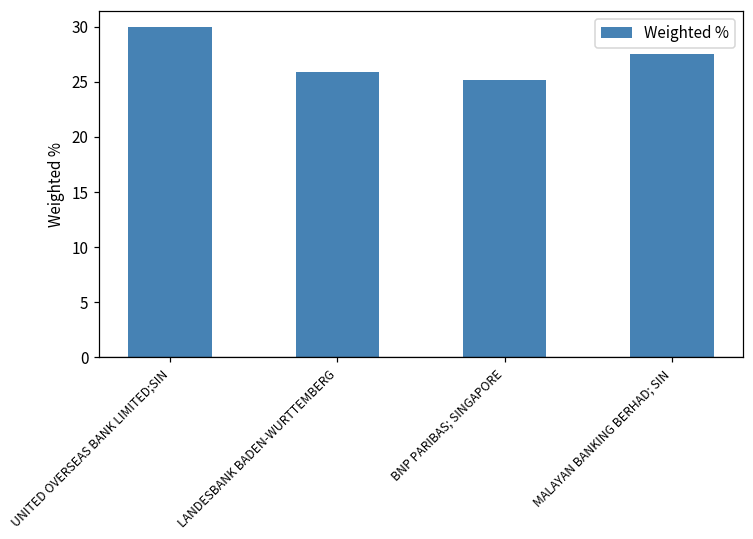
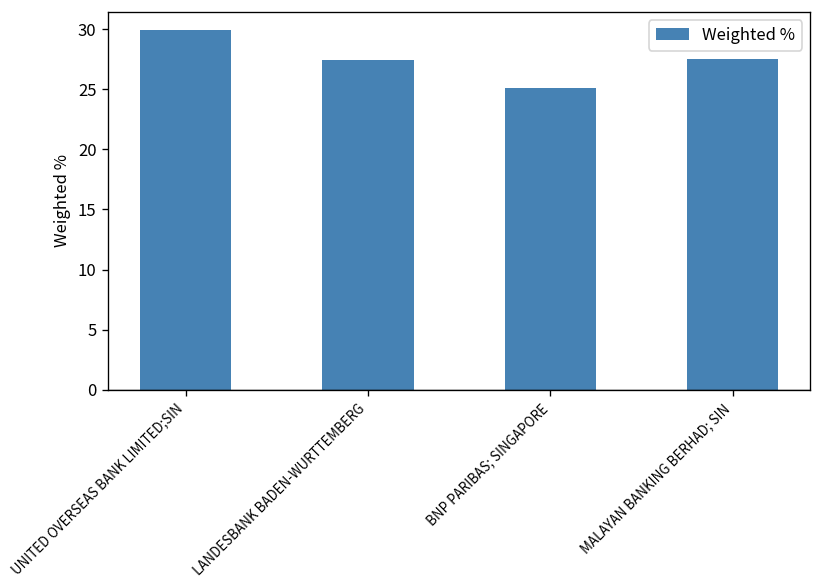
LANDESBANK BADEN-WURTTEMBERG: 25.9 -> 27.4
